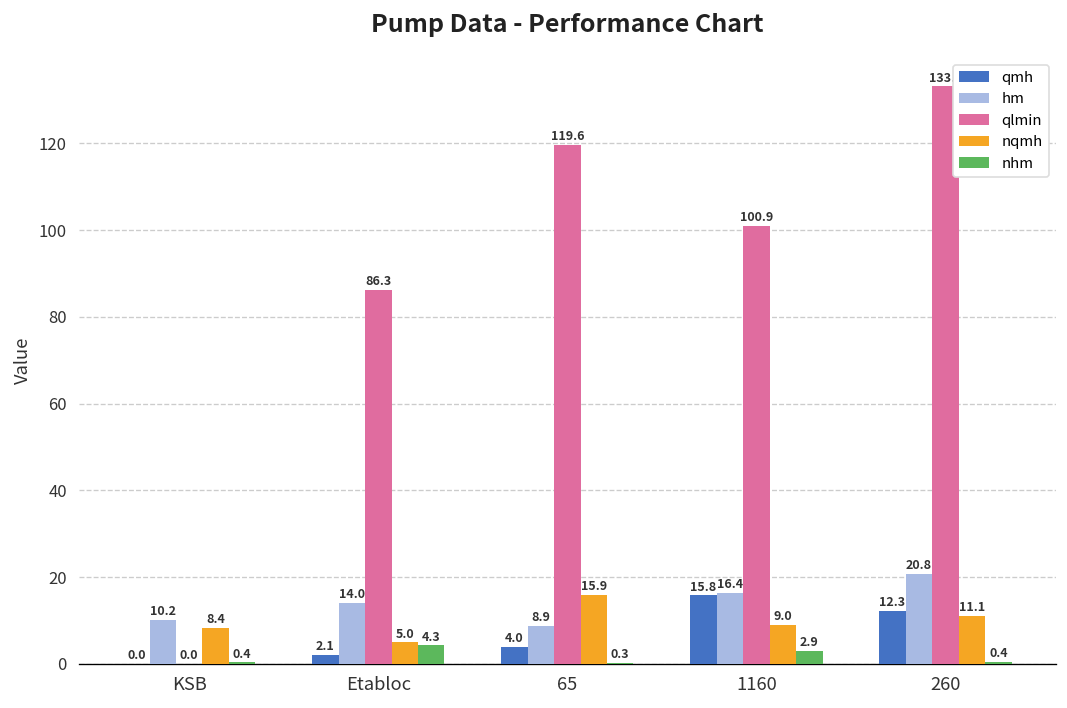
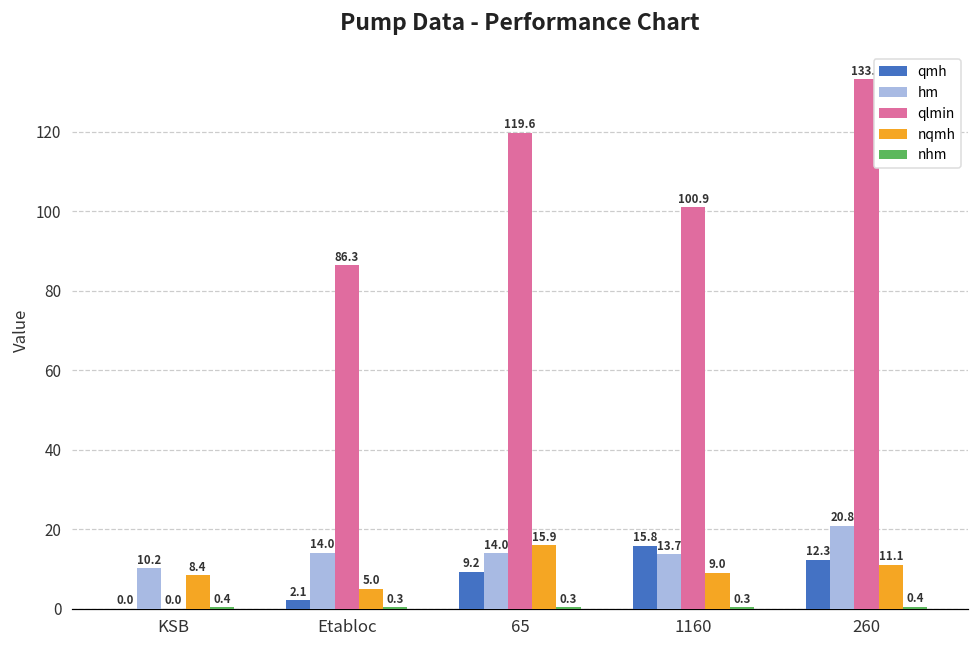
nhm, Etabloc: 4.3 -> 0.3
qmh, 65: 4.0 -> 9.2
hm, 65: 8.9 -> 14.0
hm, 1160: 16.4 -> 13.7
nhm, 1160: 2.9 -> 0.3
